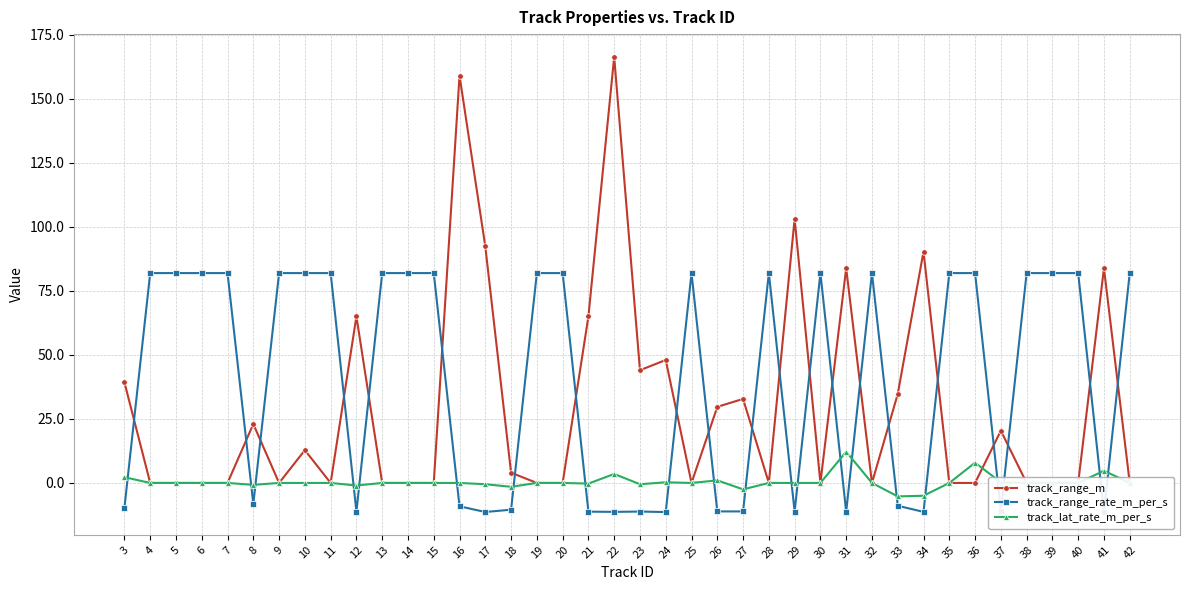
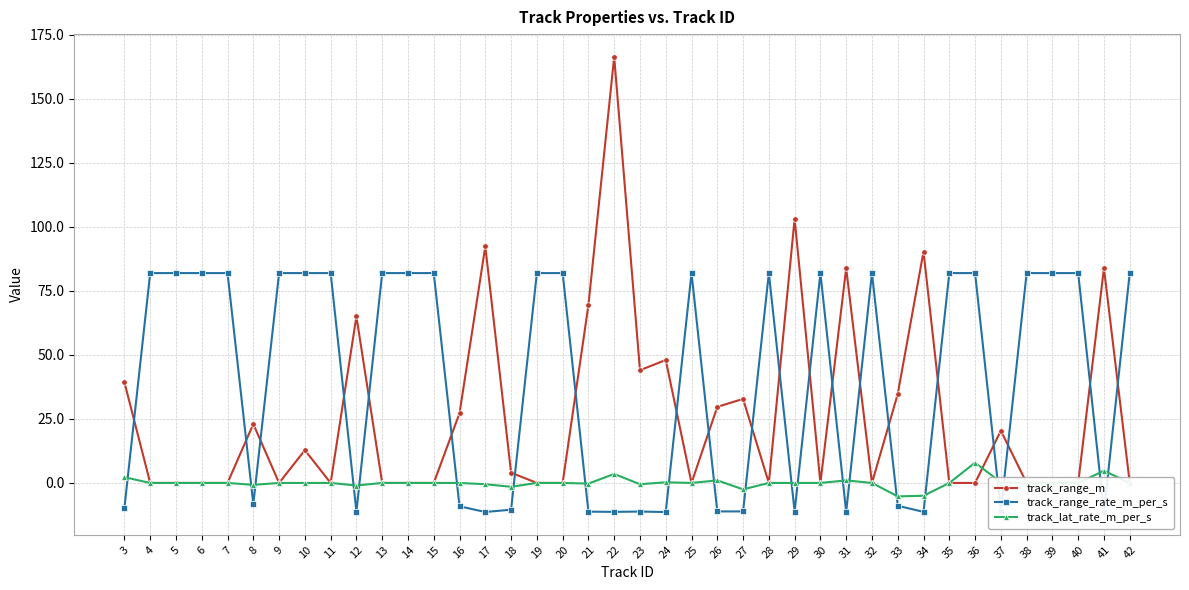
track_range_m, 16: 159 -> 27
track_range_m, 21: 65 -> 69
track_lat_rate_m_per_s, 31: 12 -> 1
